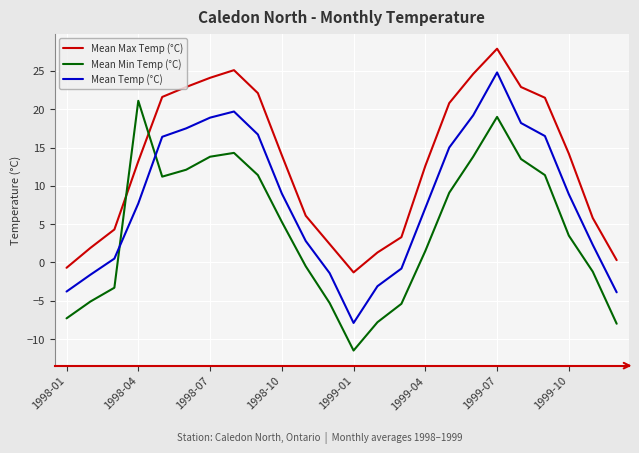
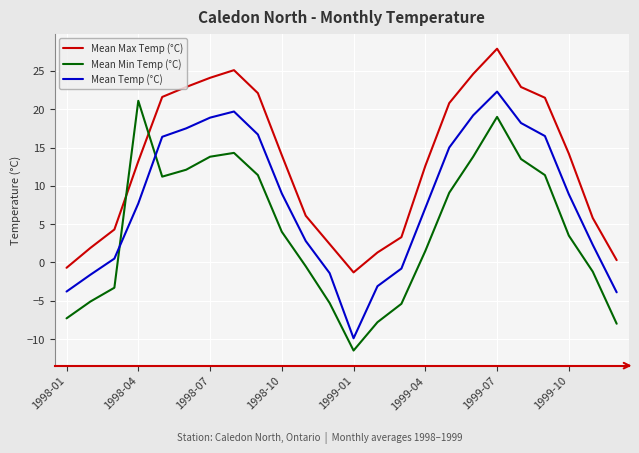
Mean Min Temp (°C), 1998-10: 5 -> 4
Mean Temp (°C), 1999-01: -8 -> -10
Mean Temp (°C), 1999-07: 25 -> 22
